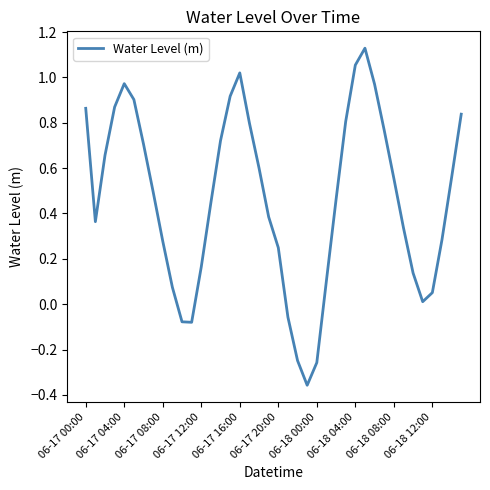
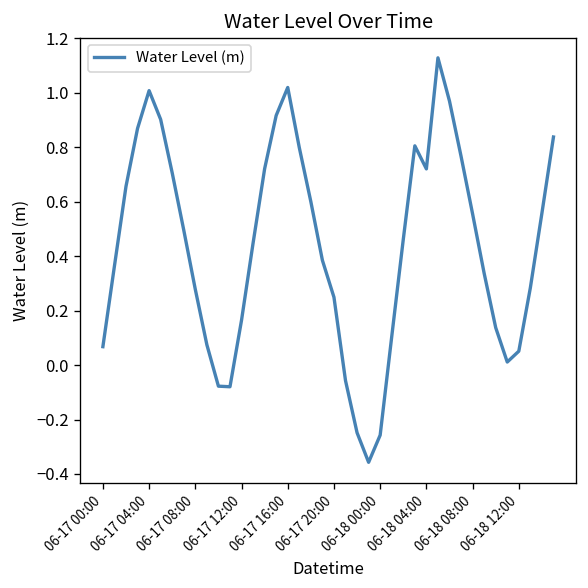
06-17 00:00: 0.86 -> 0.07
06-17 04:00: 0.97 -> 1.01
06-18 04:00: 1.05 -> 0.72
